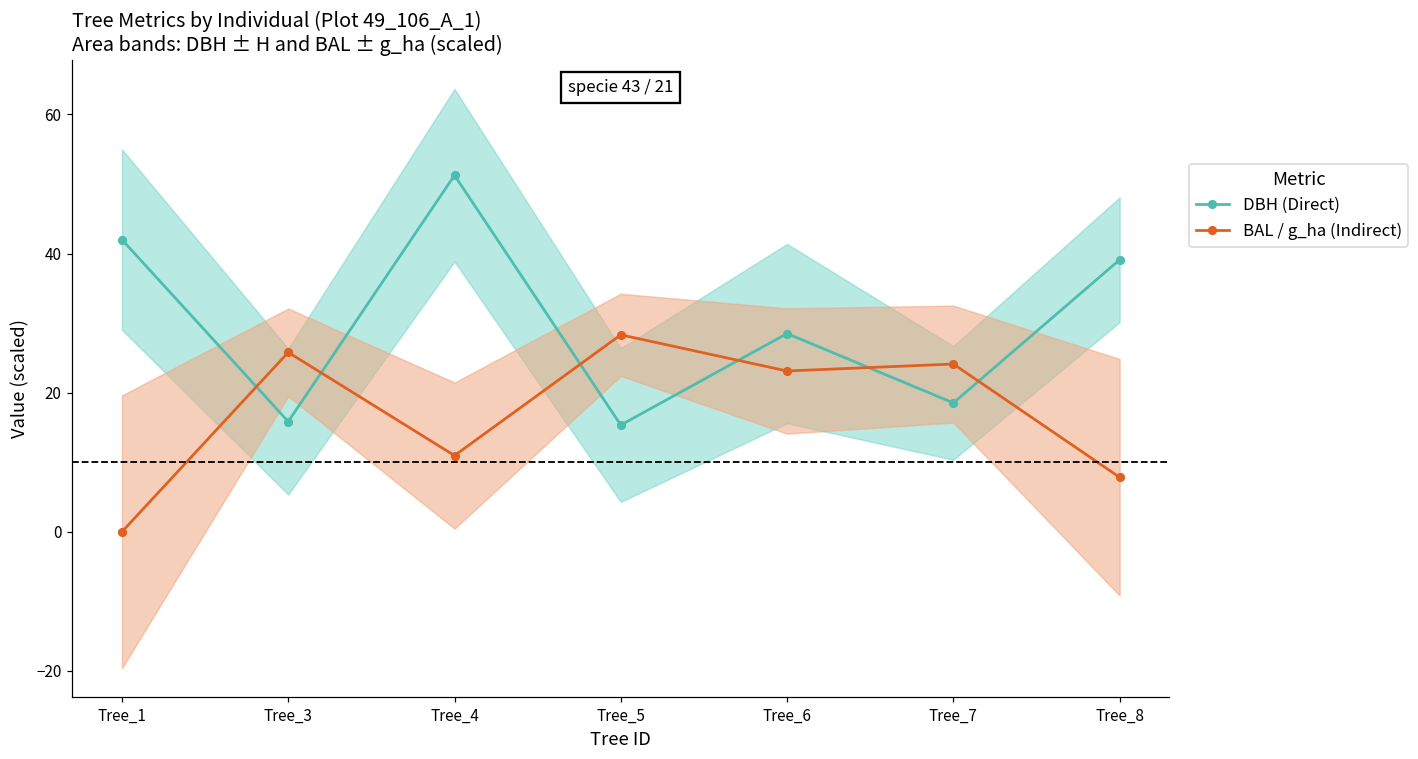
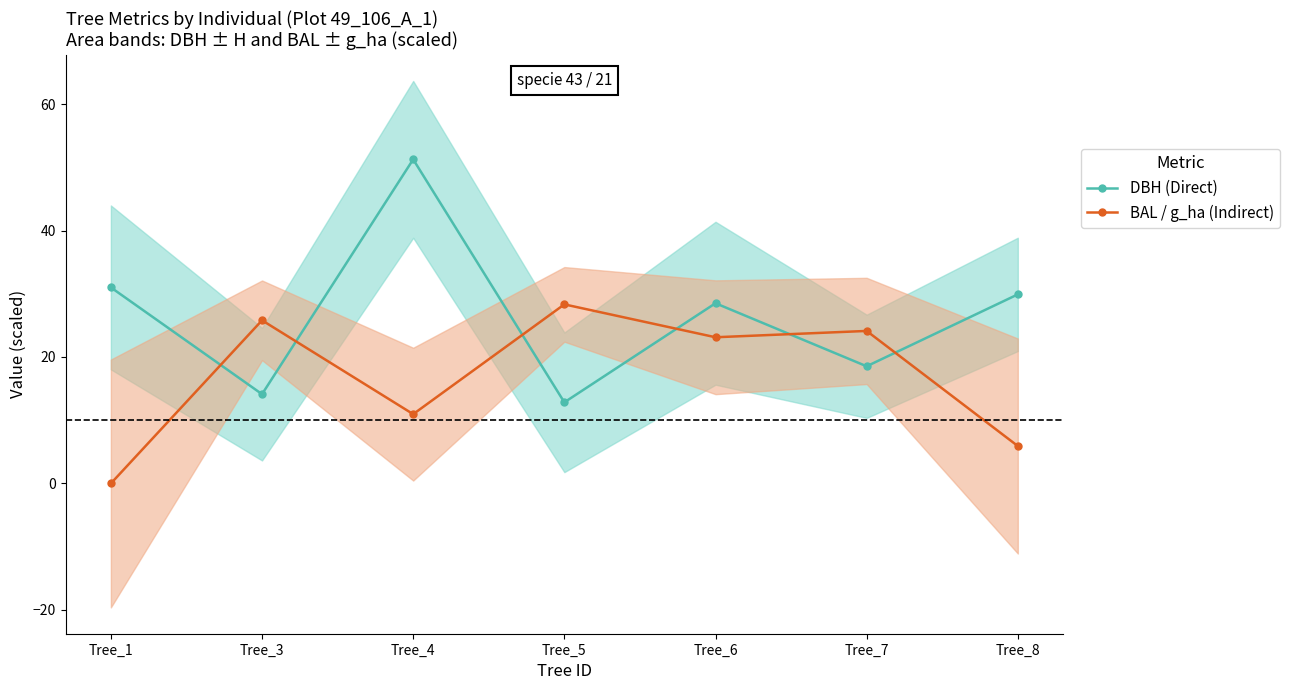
DBH (Direct), Tree_1: 42 -> 31
DBH (Direct), Tree_3: 16 -> 14
DBH (Direct), Tree_5: 15 -> 13
DBH (Direct), Tree_8: 39 -> 30
BAL / g_ha (Indirect), Tree_8: 8 -> 6
